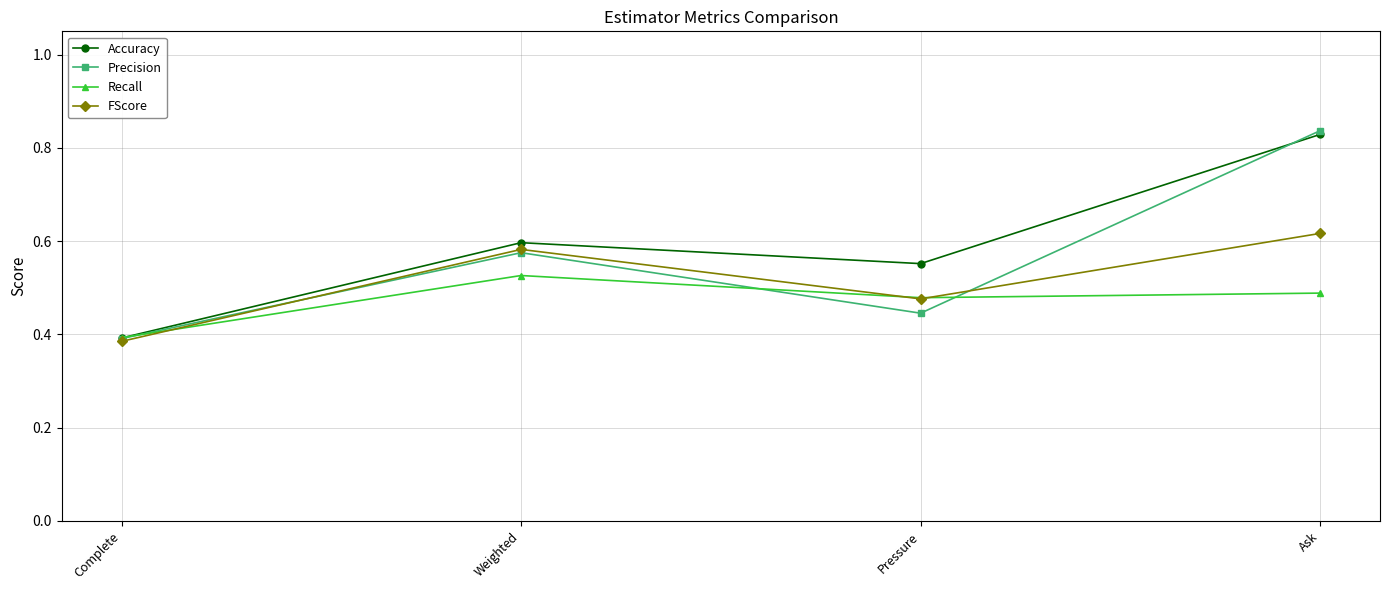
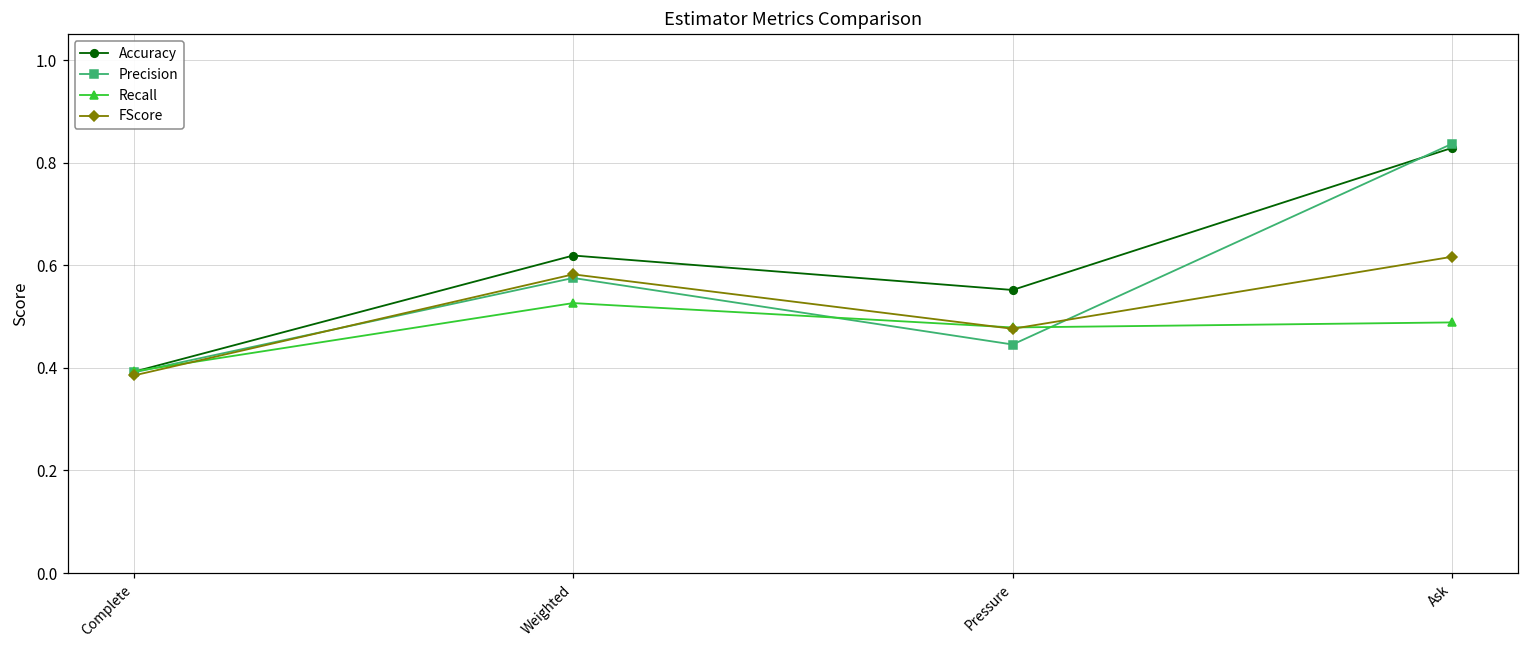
Accuracy, Weighted: 0.60 -> 0.62
